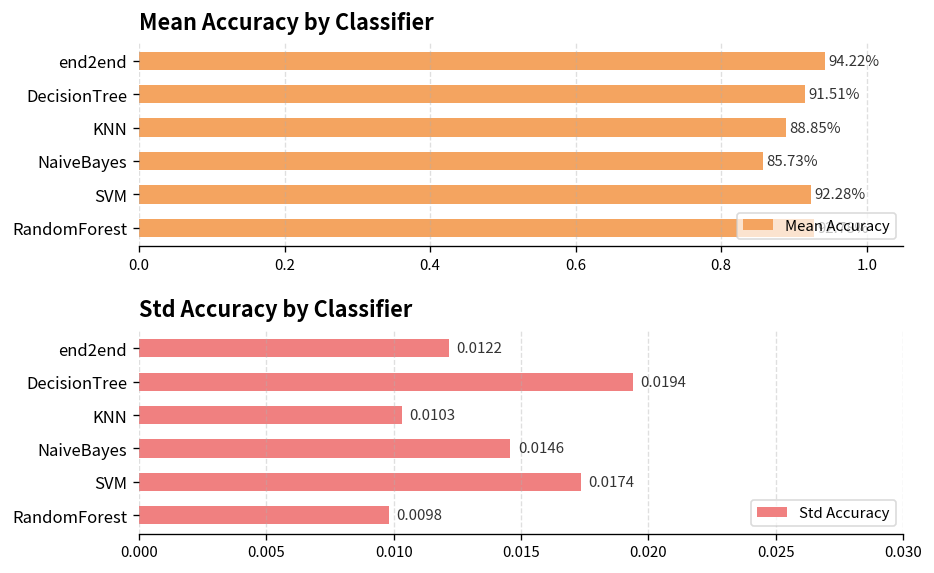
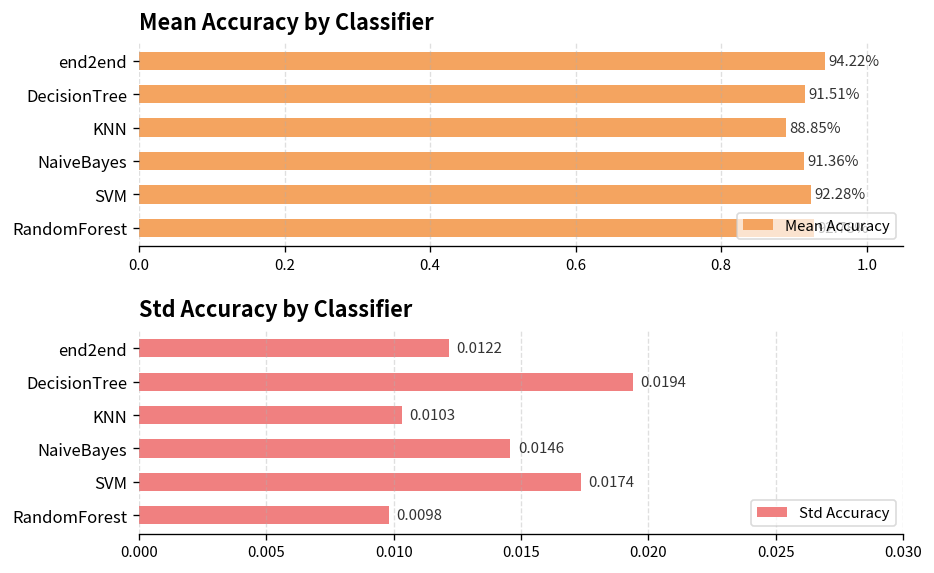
Mean Accuracy by Classifier, NaiveBayes: 85.73% -> 91.36%
